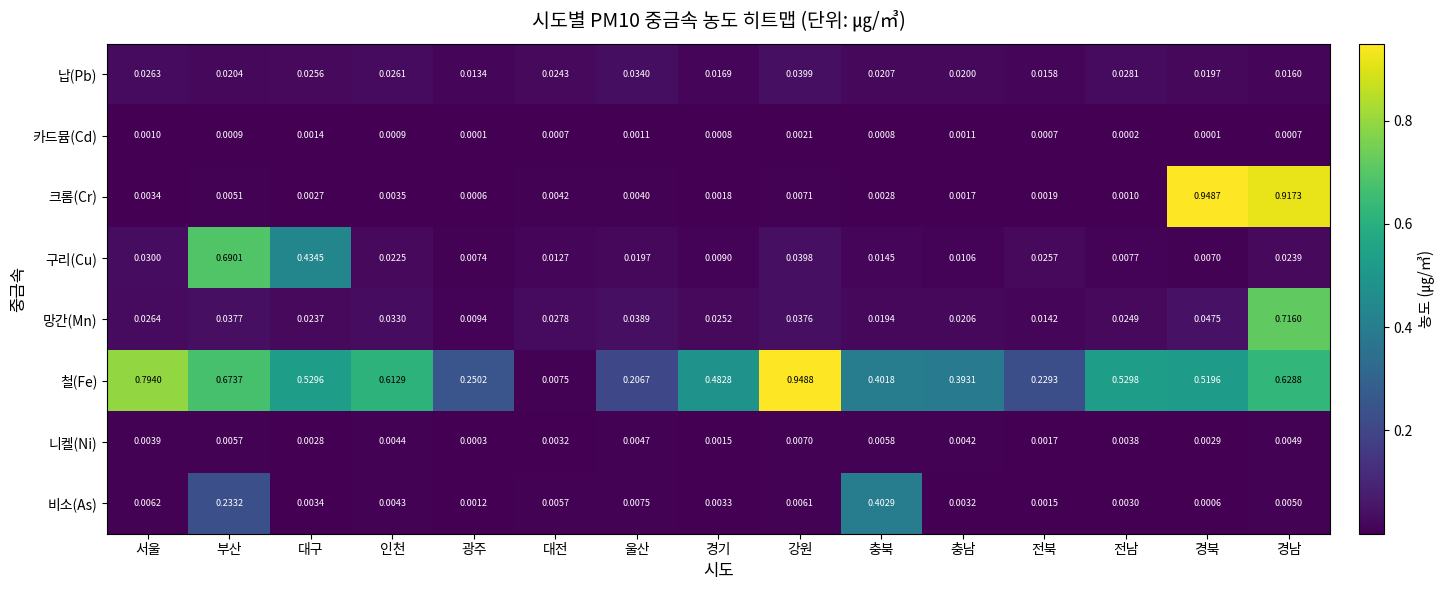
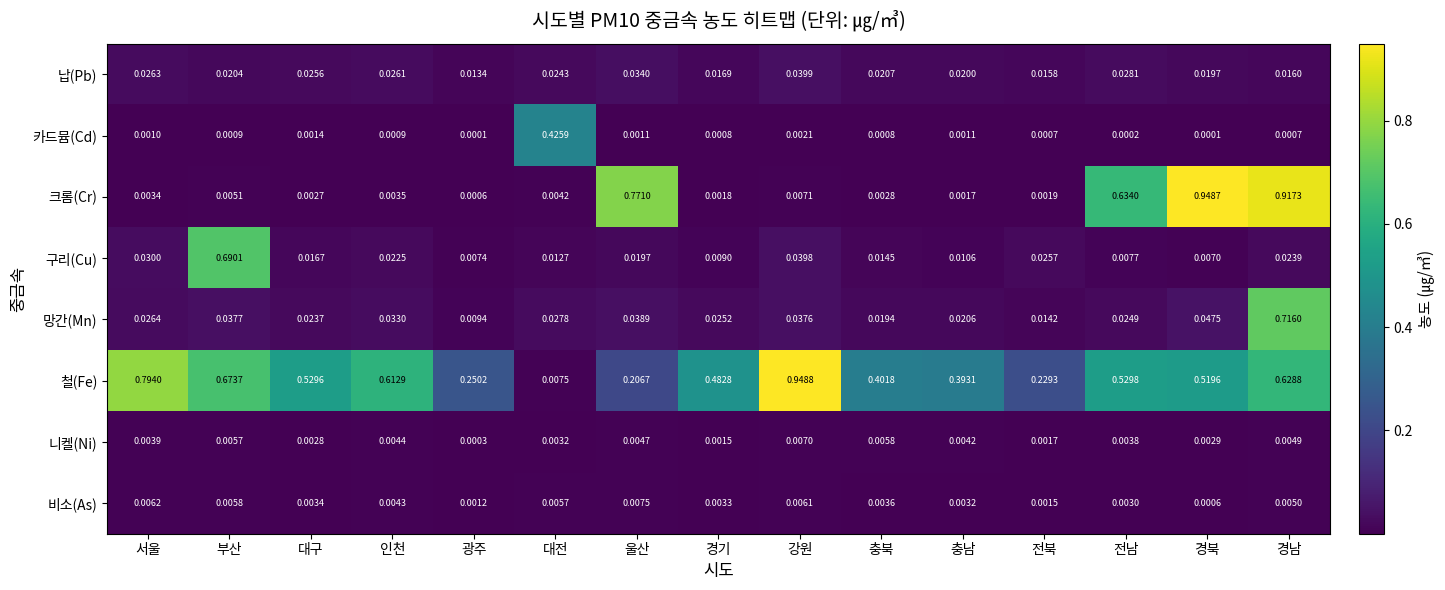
카드뮴(Cd), 대전: 0.0007 -> 0.4259
크롬(Cr), 울산: 0.0040 -> 0.7710
크롬(Cr), 전남: 0.0010 -> 0.6340
구리(Cu), 대구: 0.4345 -> 0.0167
비소(As), 부산: 0.2332 -> 0.0058
비소(As), 충북: 0.4029 -> 0.0036
